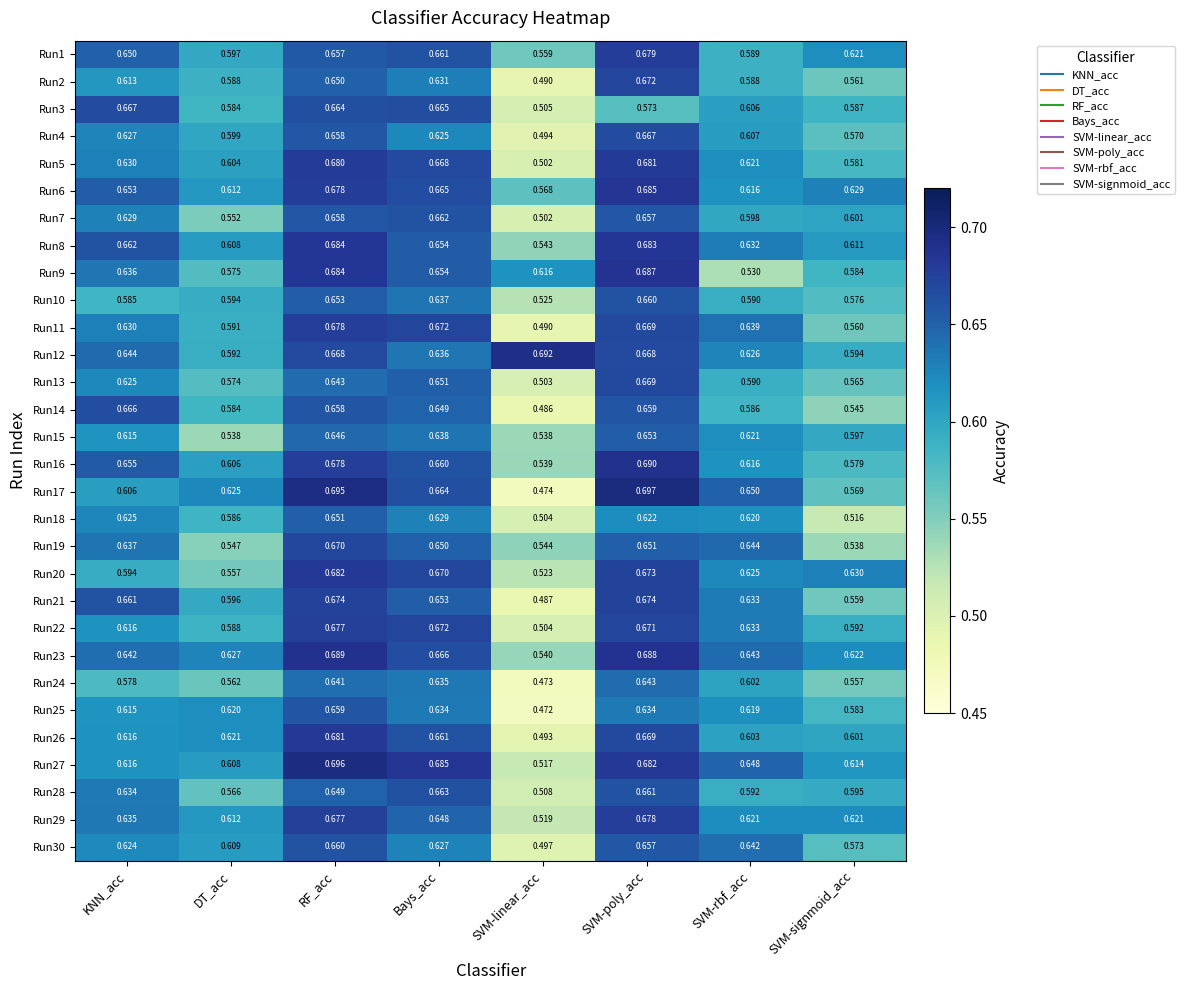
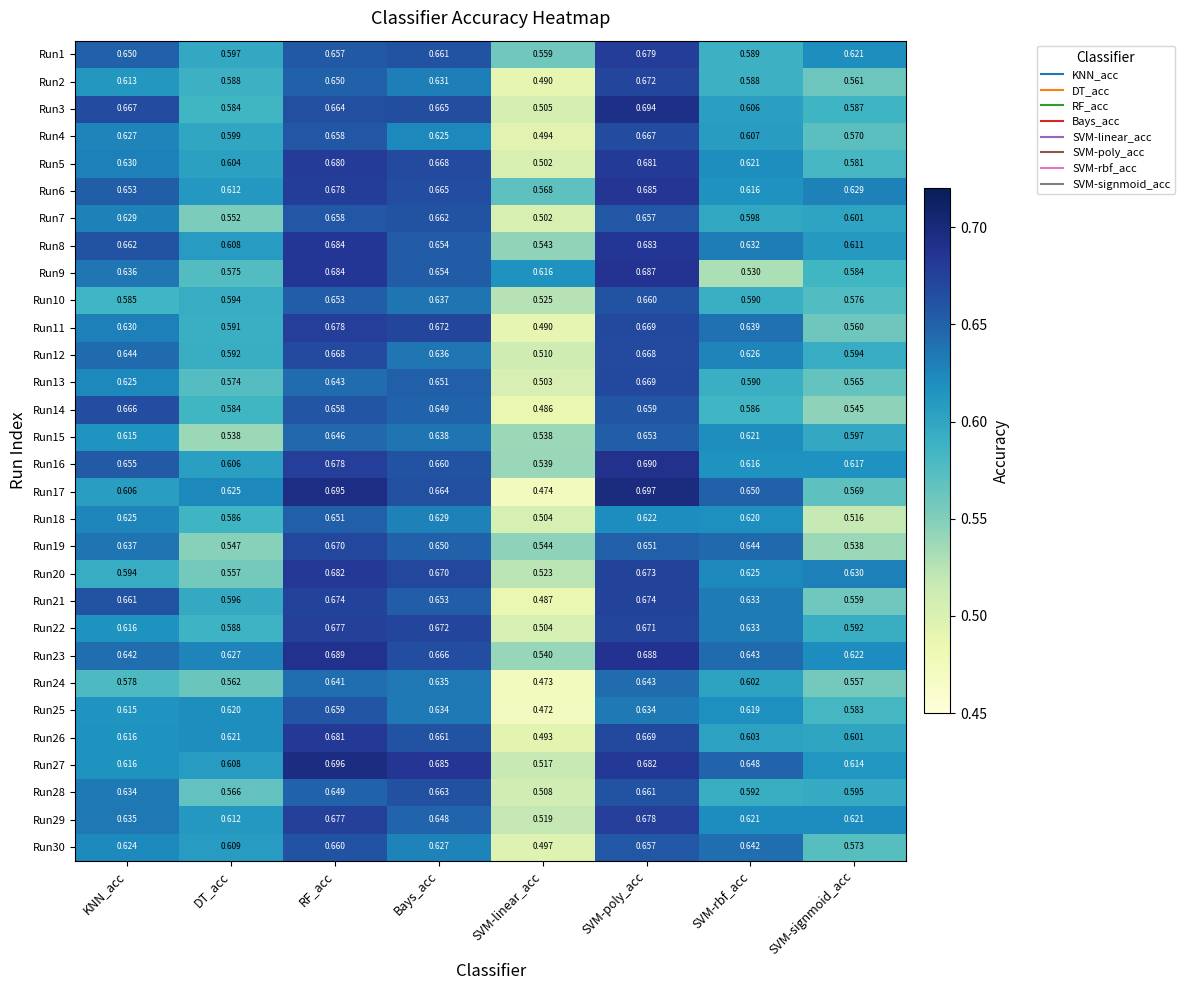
Run3, SVM-poly_acc: 0.573 -> 0.694
Run12, SVM-linear_acc: 0.692 -> 0.510
Run16, SVM-signmoid_acc: 0.579 -> 0.617
